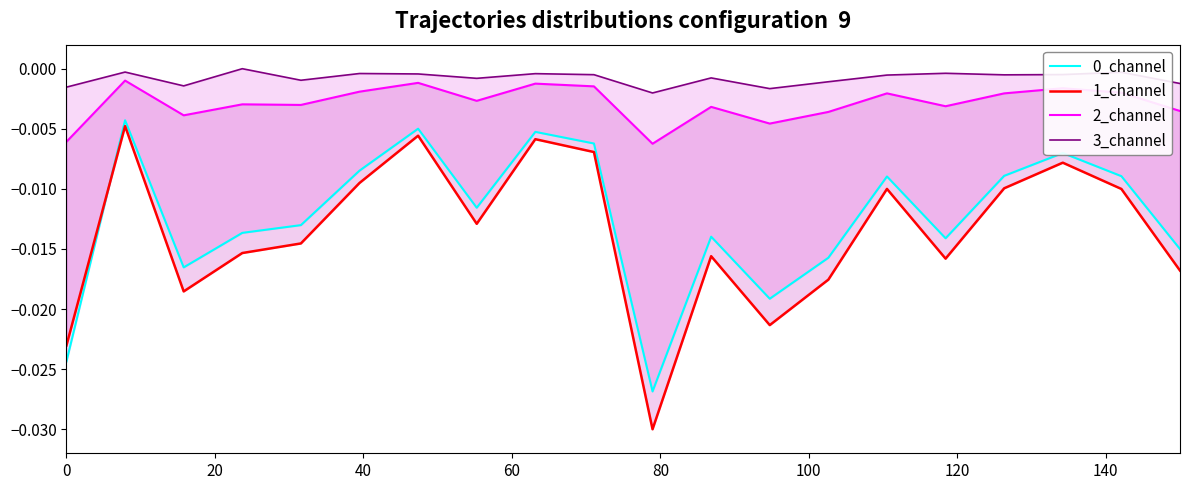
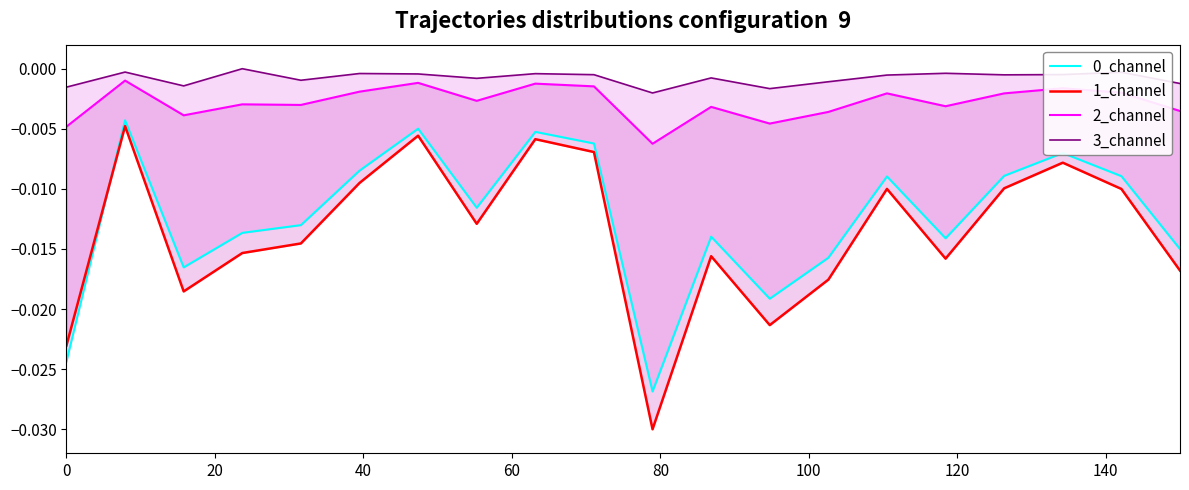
2_channel, 0: -0.0061 -> -0.0048
